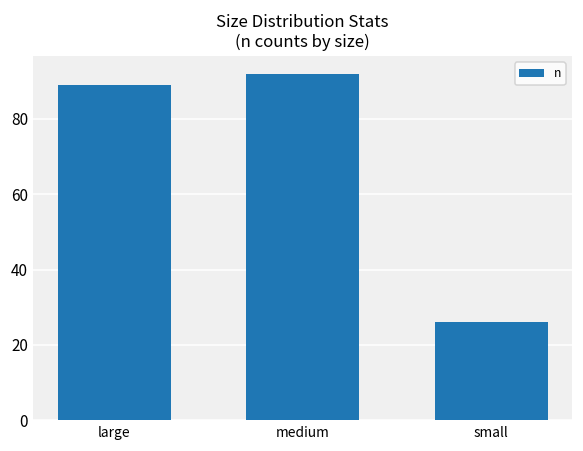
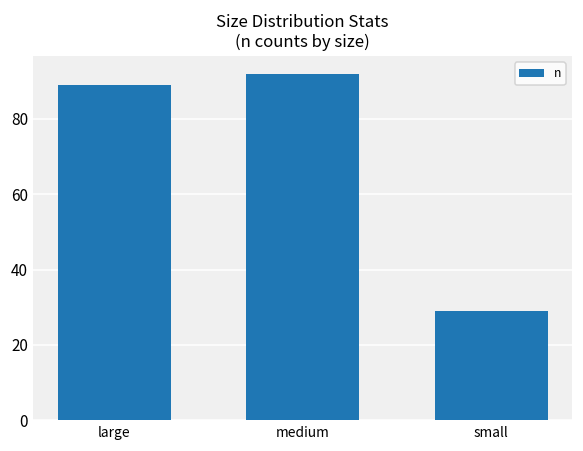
small: 26 -> 29
